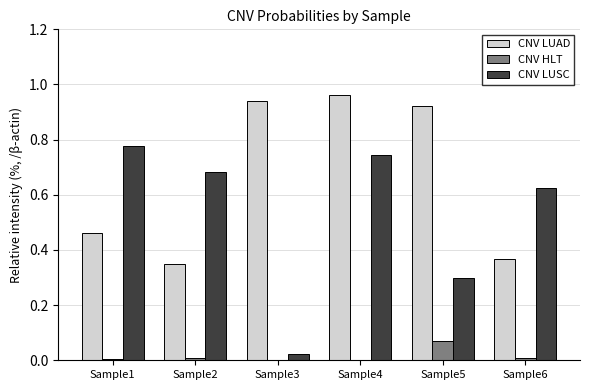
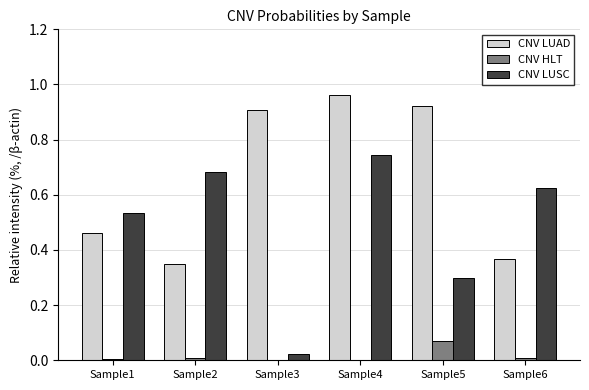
CNV LUSC, Sample1: 0.78 -> 0.53
CNV LUAD, Sample3: 0.94 -> 0.91
